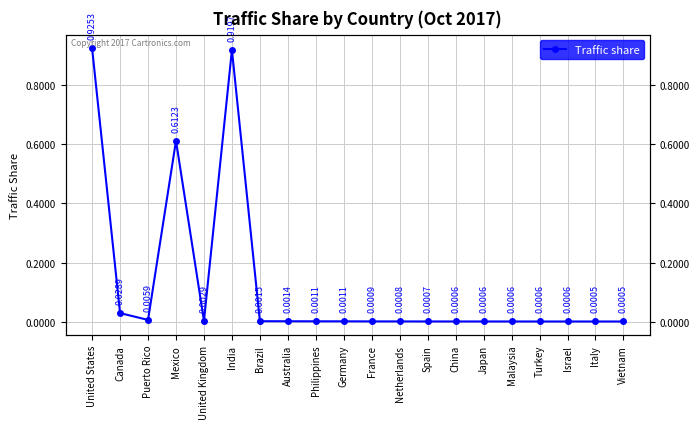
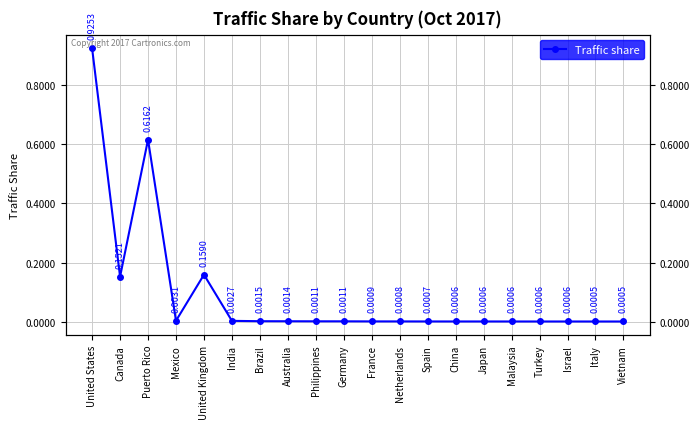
Canada: 0.0289 -> 0.1521
Puerto Rico: 0.0059 -> 0.6162
Mexico: 0.6123 -> 0.0031
United Kingdom: 0.0029 -> 0.1590
India: 0.9197 -> 0.0027
